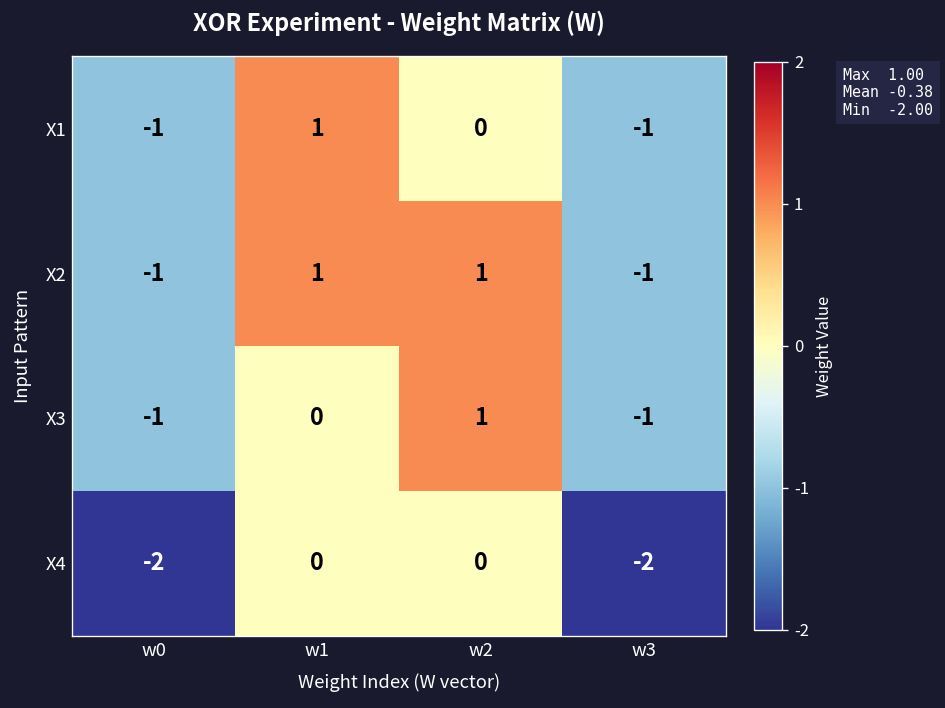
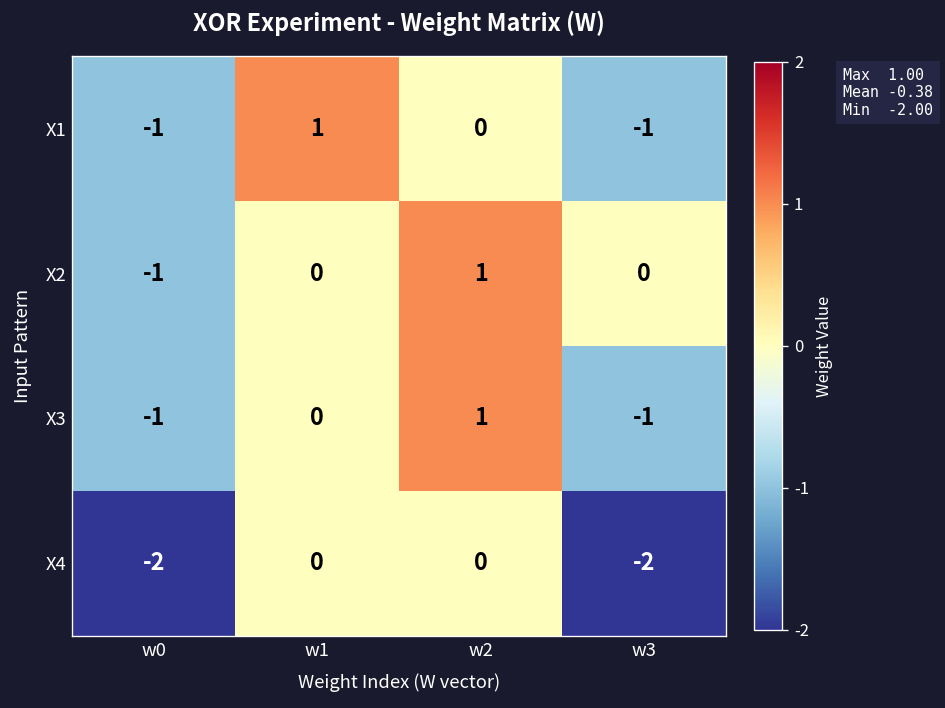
X2, w1: 1 -> 0
X2, w3: -1 -> 0
